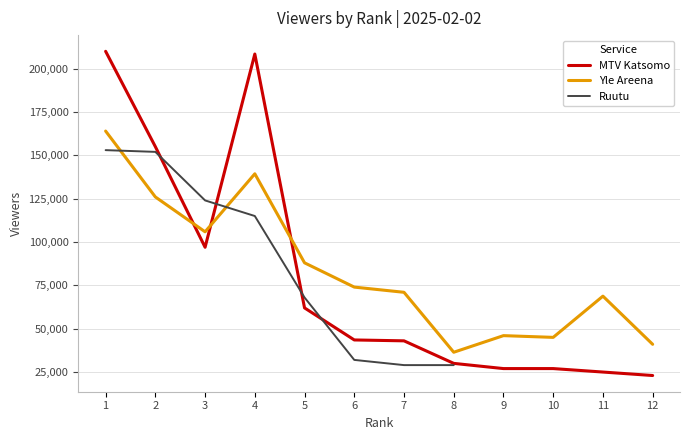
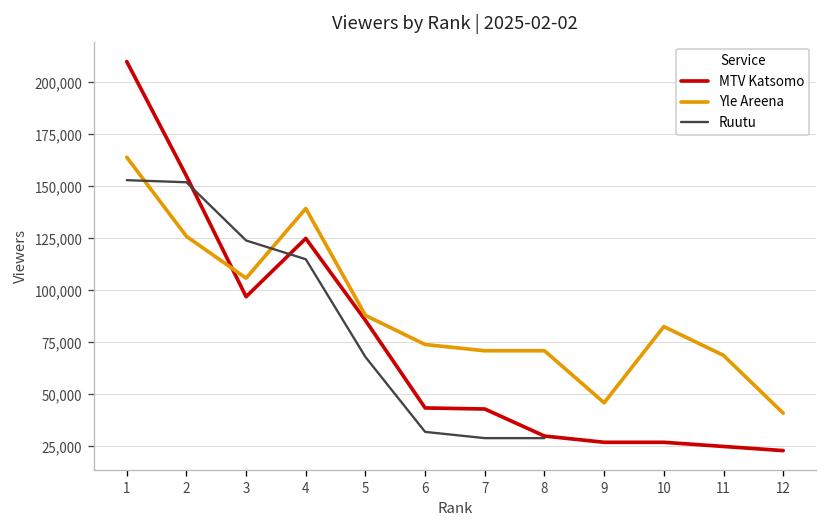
MTV Katsomo, 4: 208,000 -> 125,000
MTV Katsomo, 5: 62,000 -> 86,000
Yle Areena, 8: 36,000 -> 71,000
Yle Areena, 10: 45,000 -> 83,000
